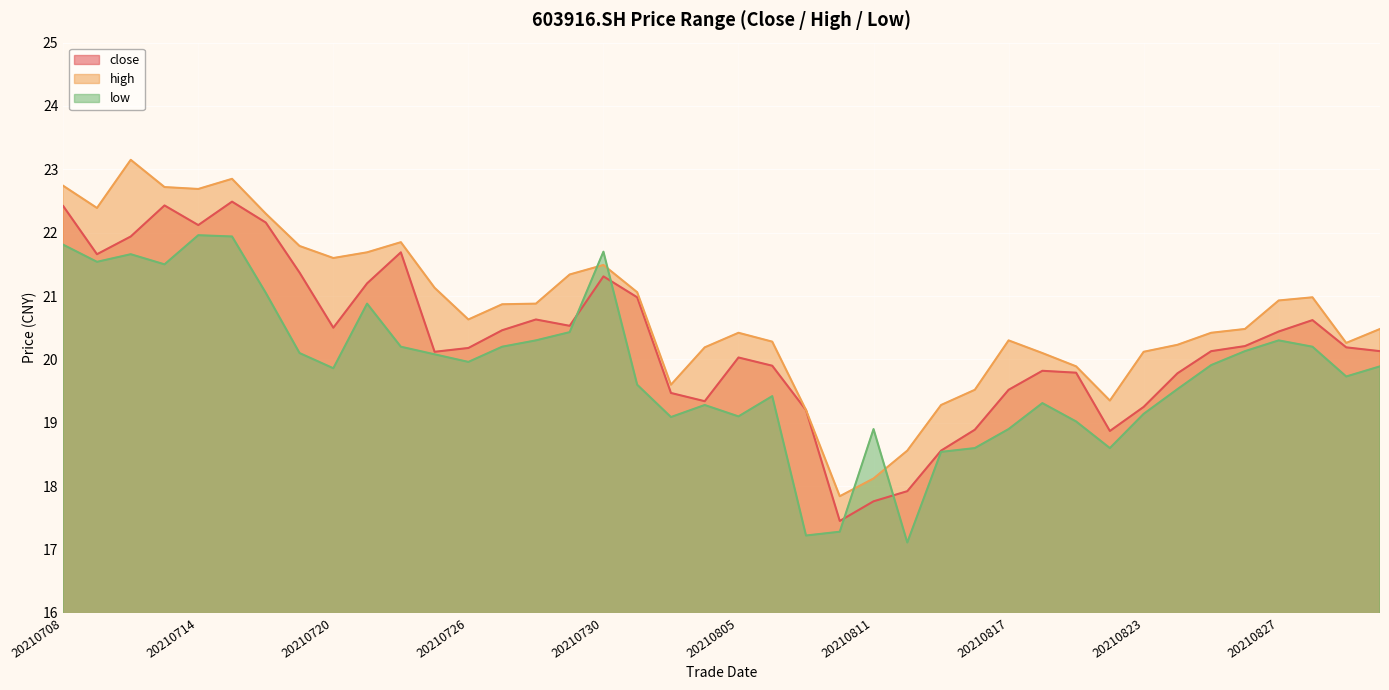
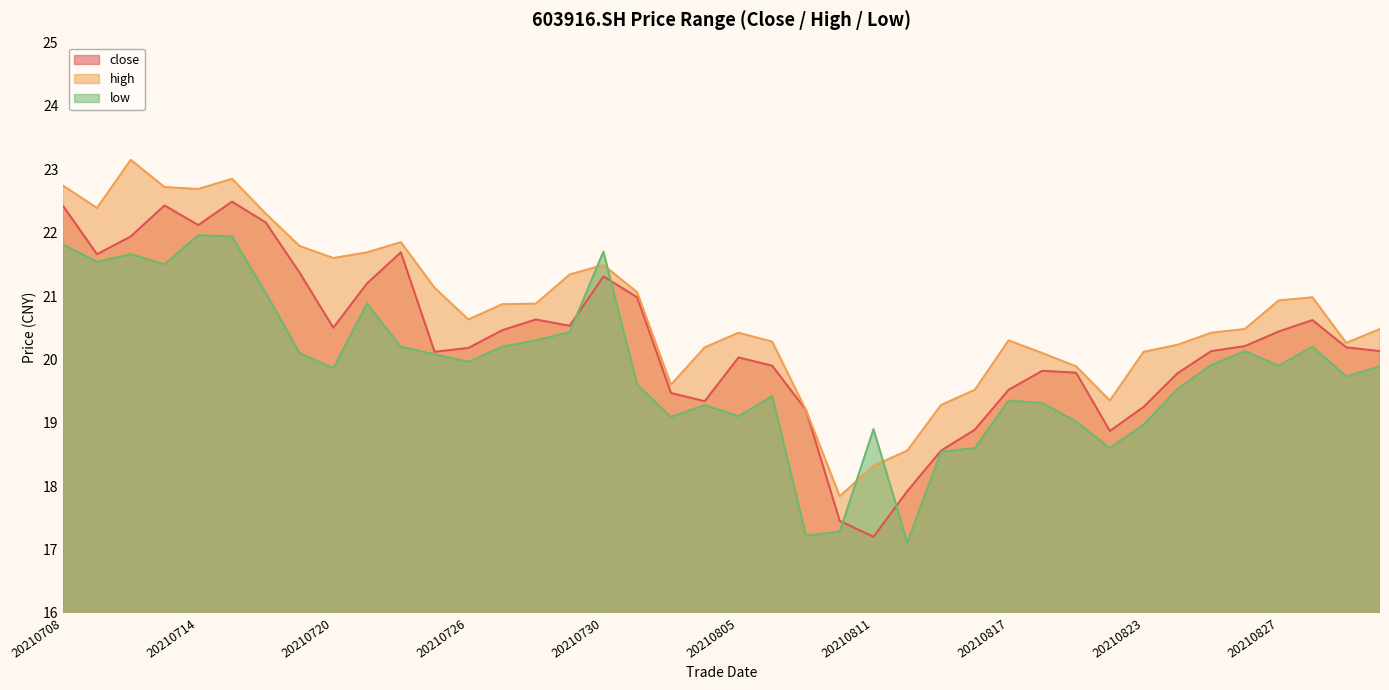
close, 20210811: 17.8 -> 17.2
high, 20210811: 18.1 -> 18.3
low, 20210817: 18.9 -> 19.4
low, 20210823: 19.1 -> 19.0
low, 20210827: 20.3 -> 19.9
